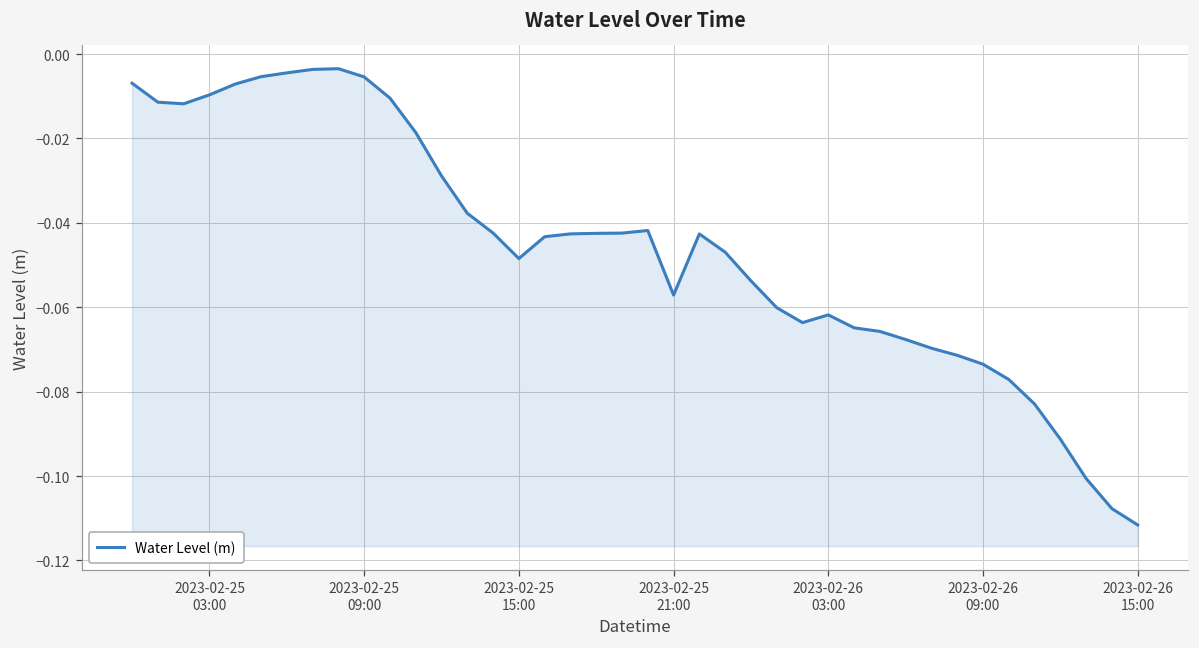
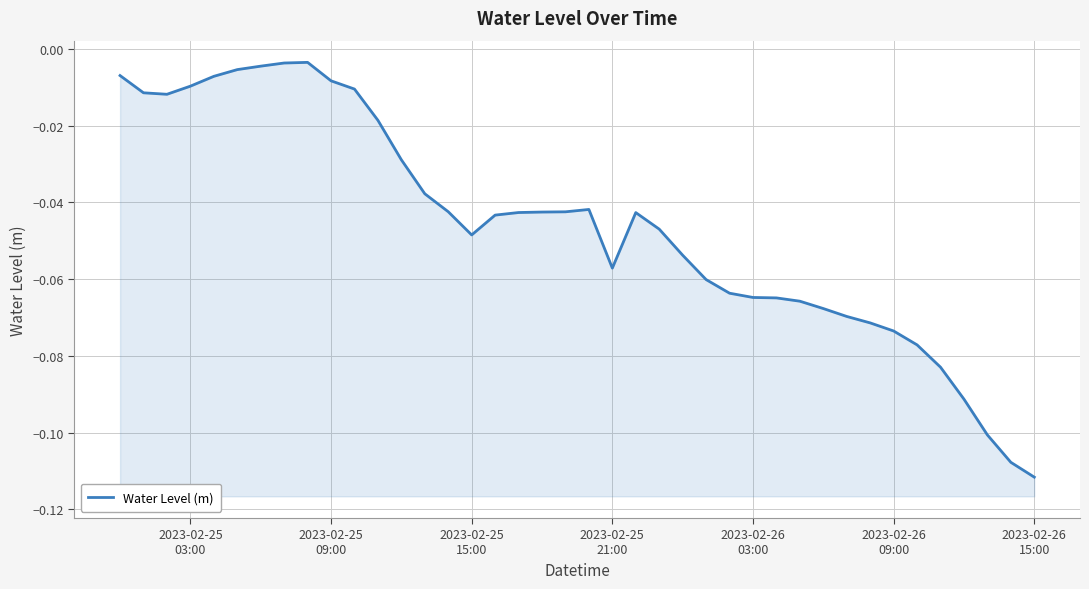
2023-02-25 09:00: -0.005 -> -0.008
2023-02-26 03:00: -0.062 -> -0.065
